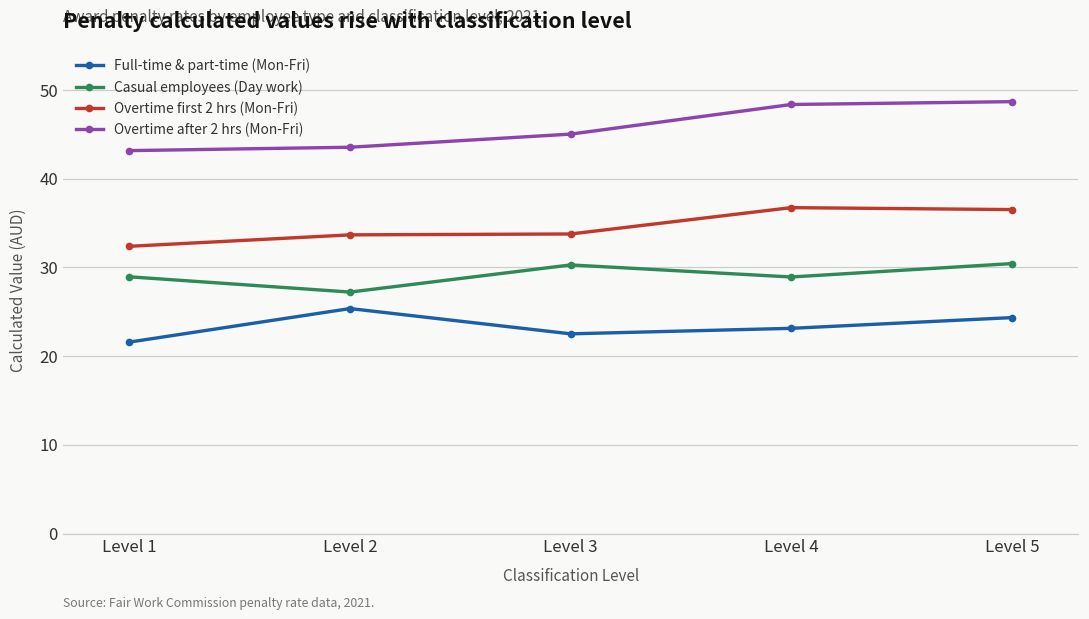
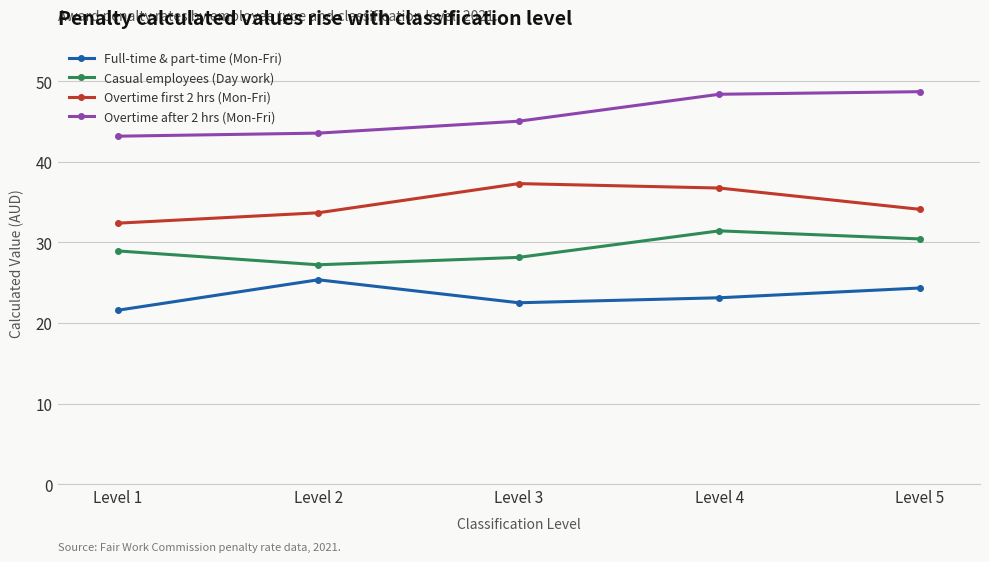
Casual employees (Day work), Level 3: 30 -> 28
Overtime first 2 hrs (Mon-Fri), Level 3: 34 -> 37
Casual employees (Day work), Level 4: 29 -> 31
Overtime first 2 hrs (Mon-Fri), Level 5: 37 -> 34
